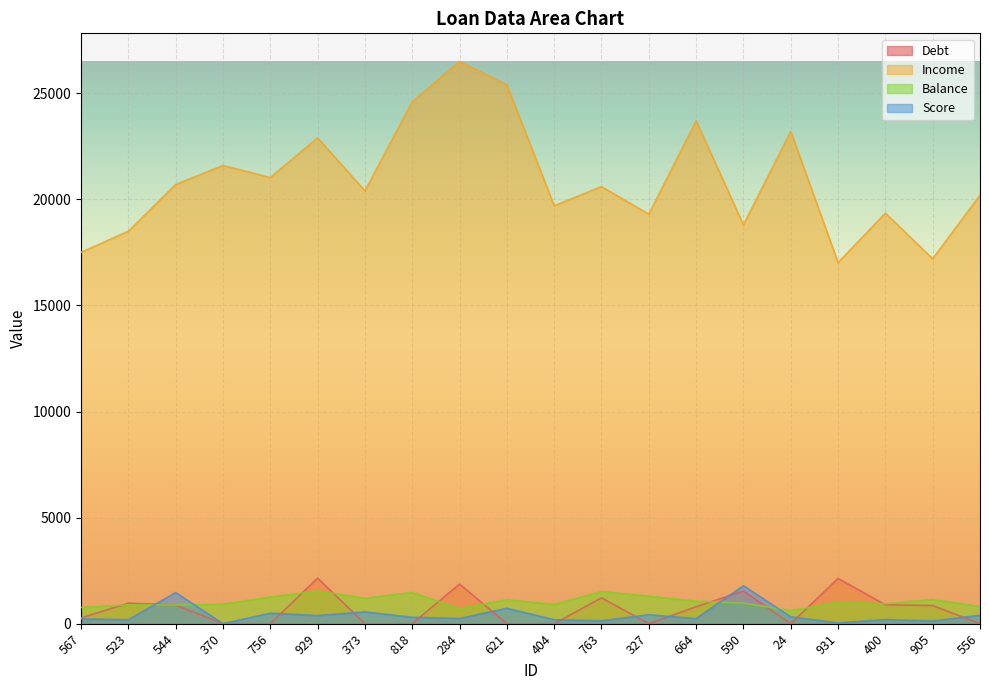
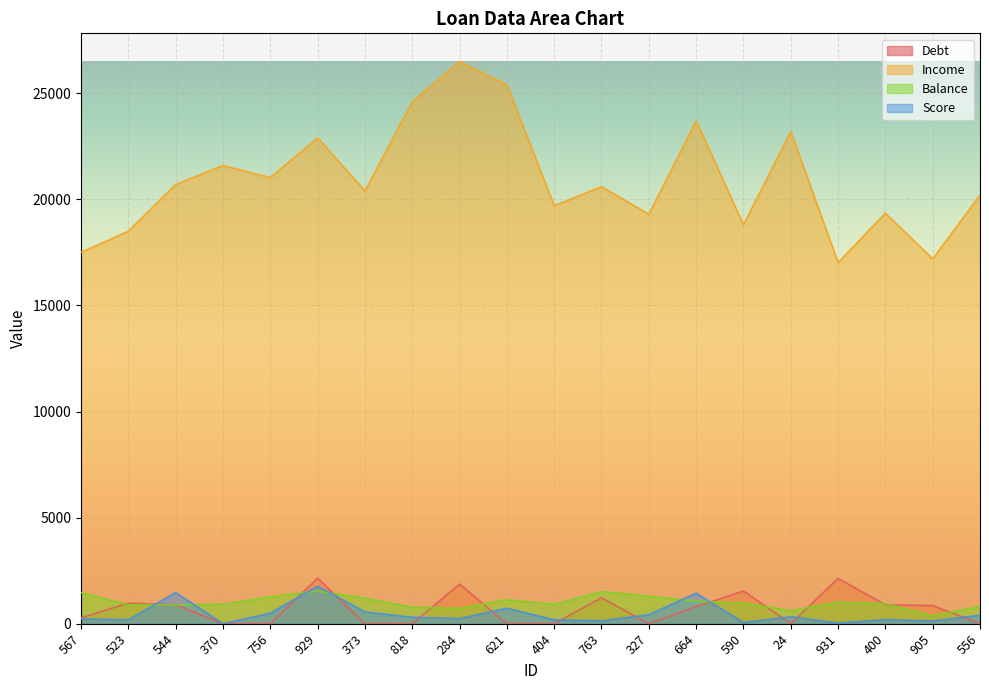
Balance, 567: 800 -> 1500
Score, 929: 400 -> 1800
Balance, 818: 1500 -> 800
Score, 664: 200 -> 1400
Score, 590: 1800 -> 100
Balance, 905: 1100 -> 400
